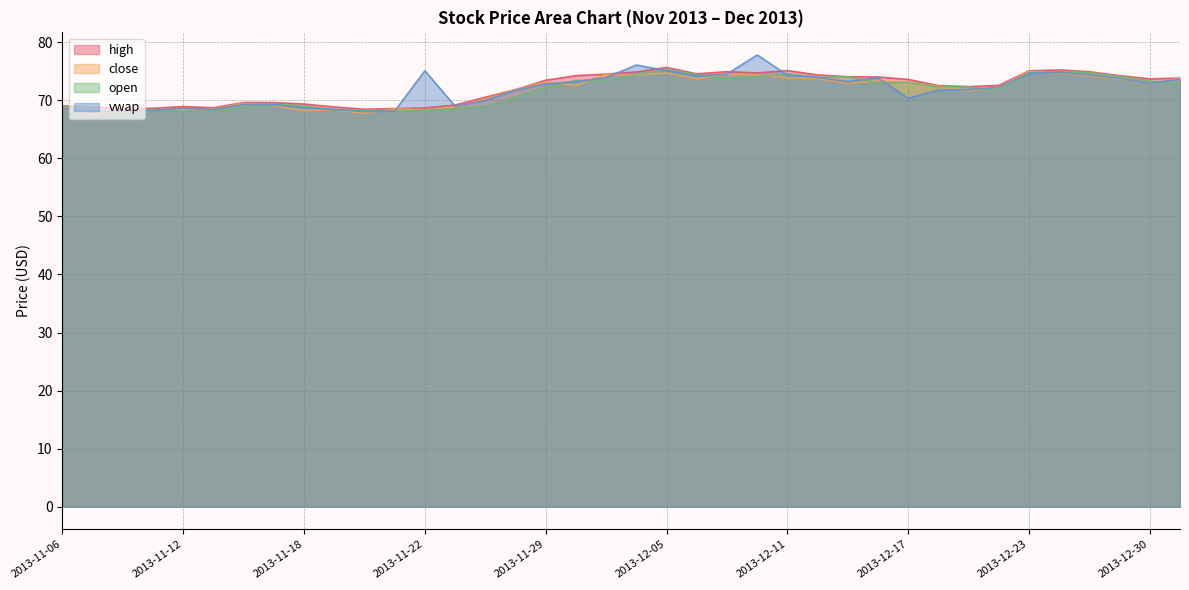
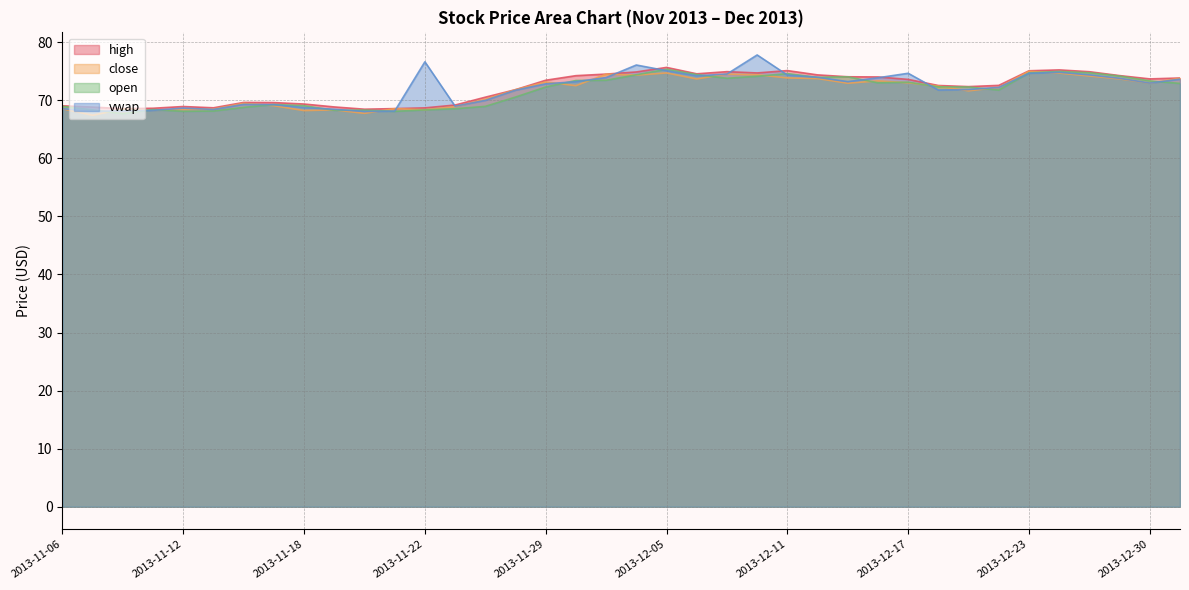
vwap, 2013-11-22: 75 -> 77
vwap, 2013-12-17: 70 -> 75
